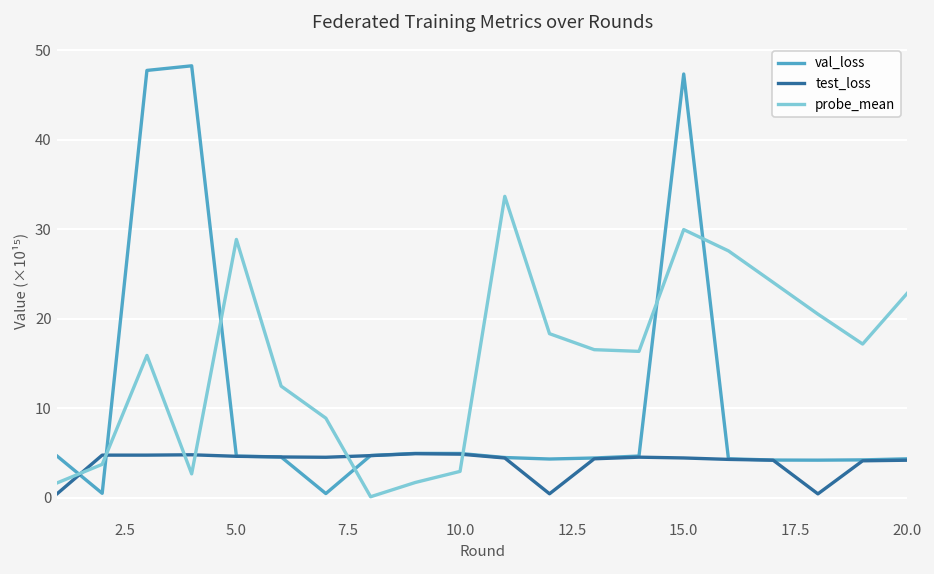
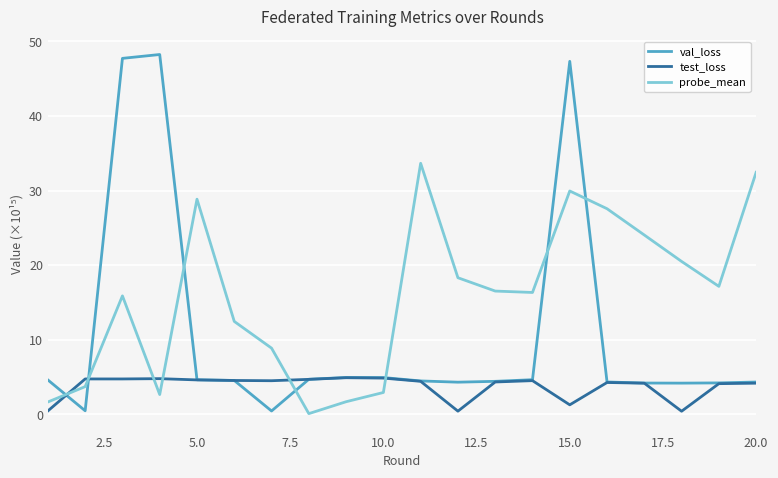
test_loss, 15.0: 4 -> 1
probe_mean, 20.0: 23 -> 32
